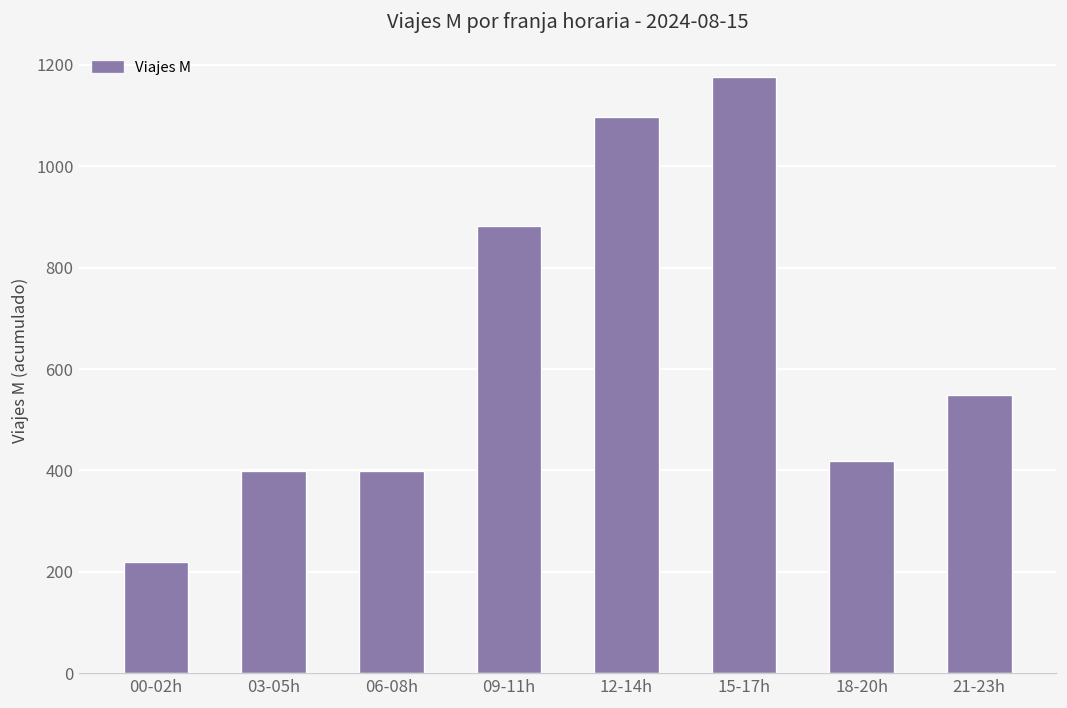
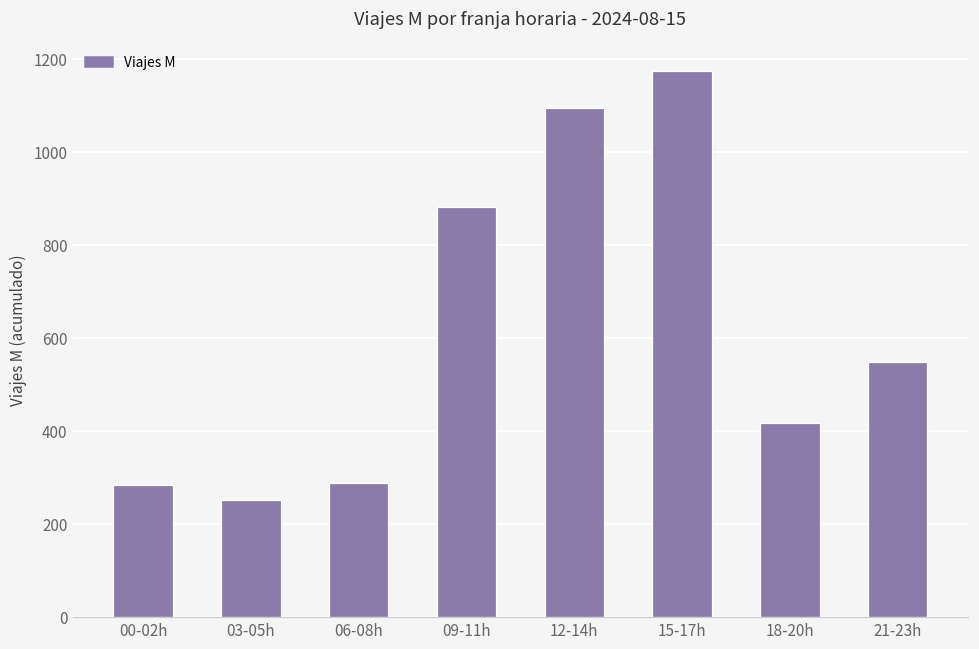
00-02h: 220 -> 280
03-05h: 400 -> 250
06-08h: 400 -> 290
